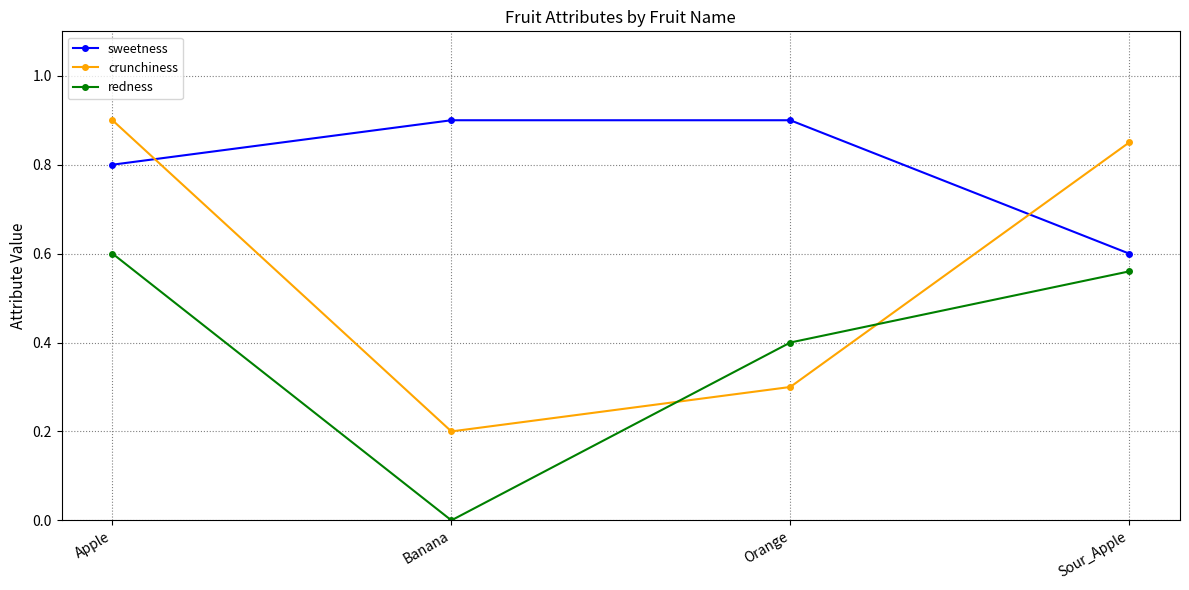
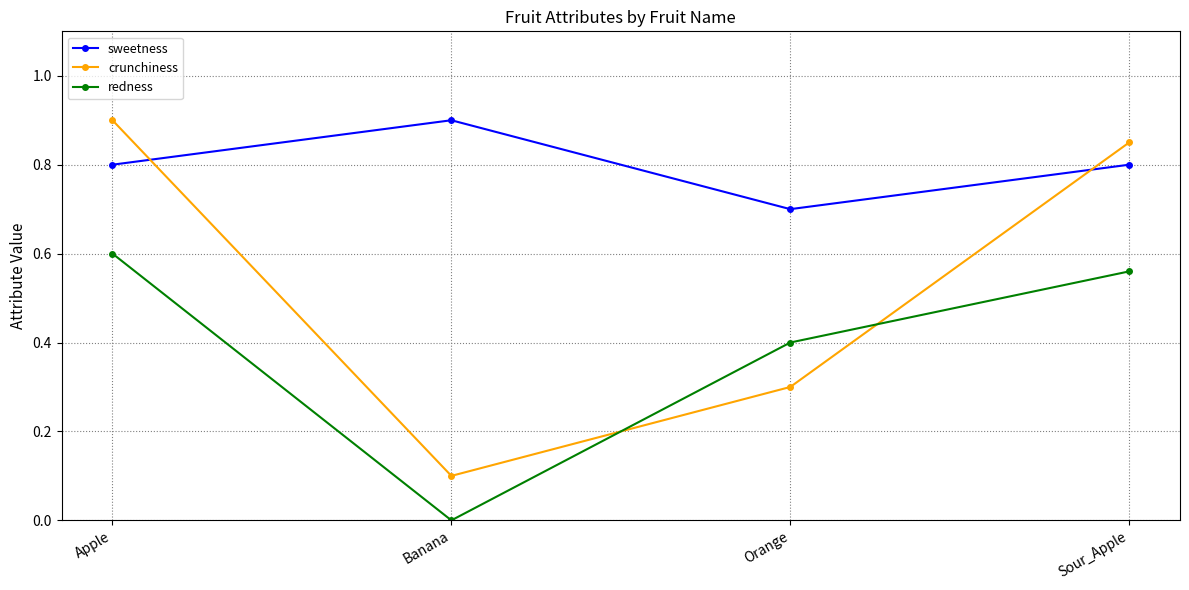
crunchiness, Banana: 0.2 -> 0.1
sweetness, Orange: 0.9 -> 0.7
sweetness, Sour_Apple: 0.6 -> 0.8
